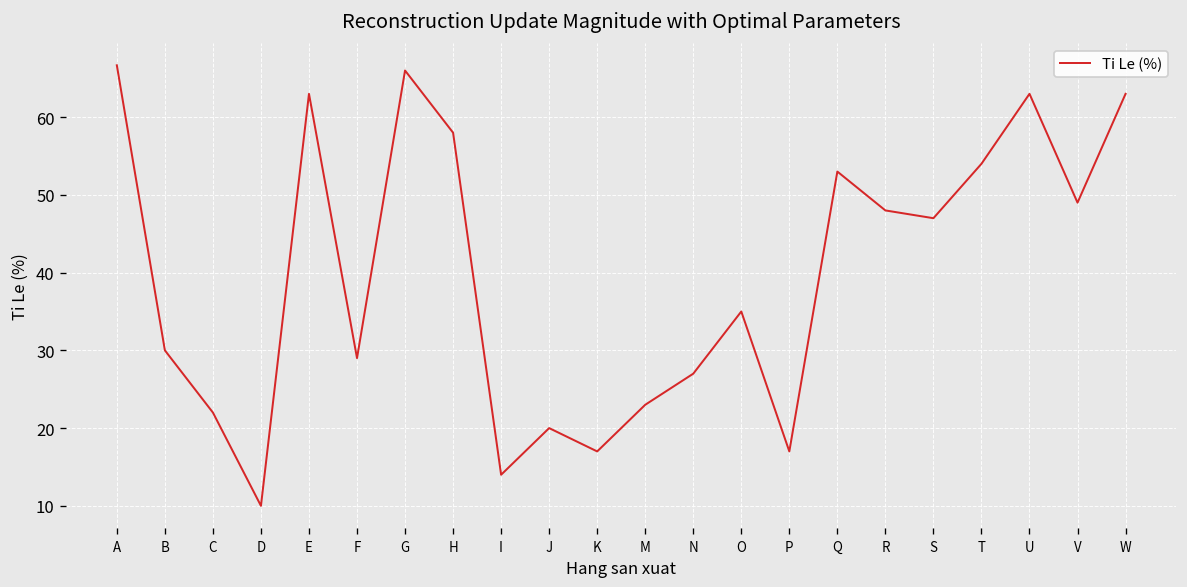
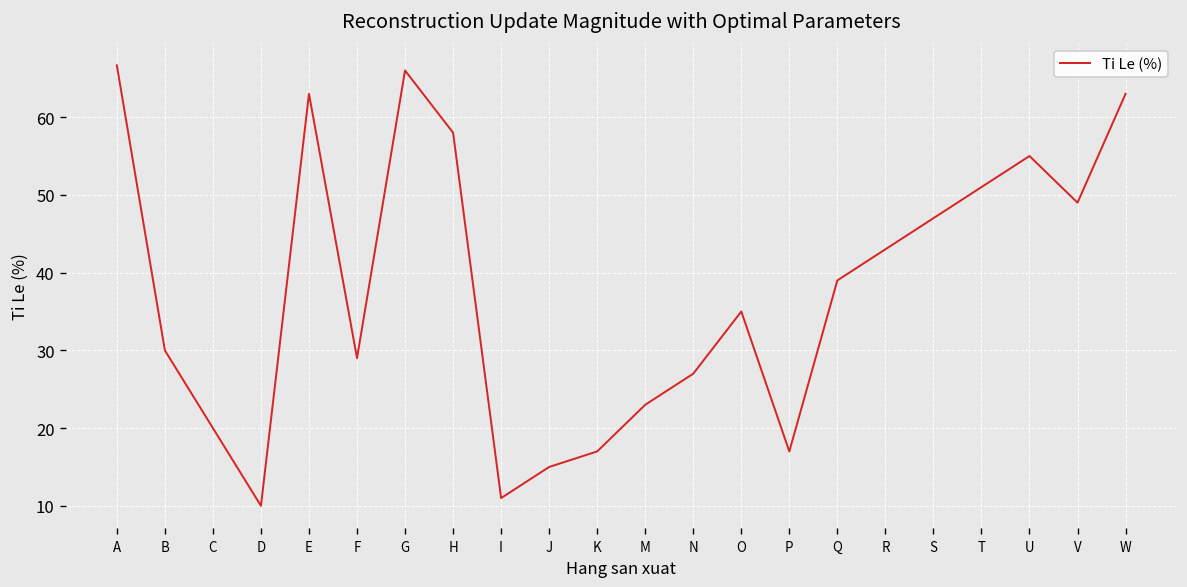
C: 22 -> 20
I: 14 -> 11
J: 20 -> 15
Q: 53 -> 39
R: 48 -> 43
T: 54 -> 51
U: 63 -> 55
